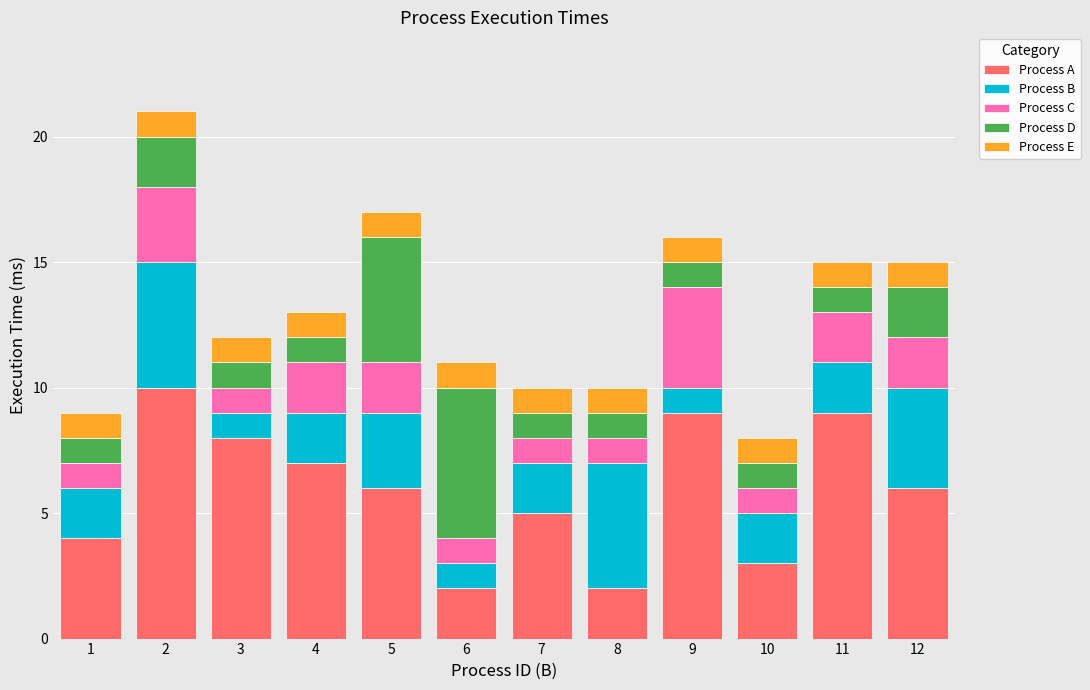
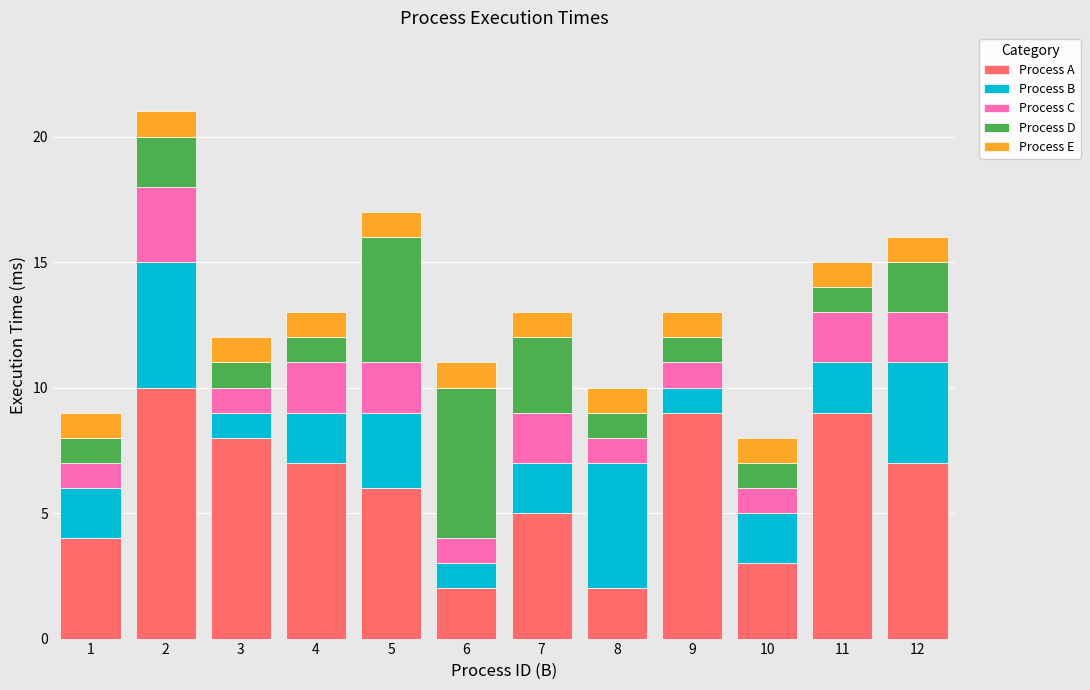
Process C, 7: 1 -> 2
Process D, 7: 1 -> 3
Process C, 9: 4 -> 1
Process A, 12: 6 -> 7
